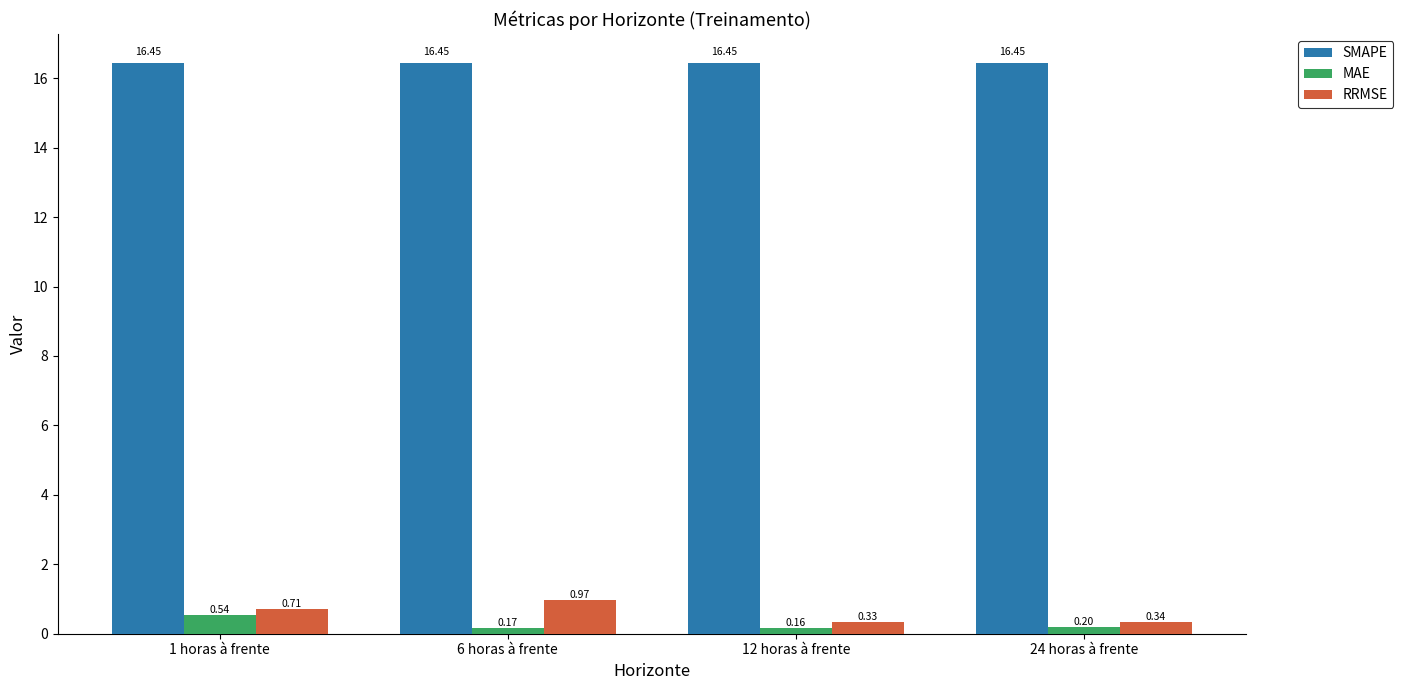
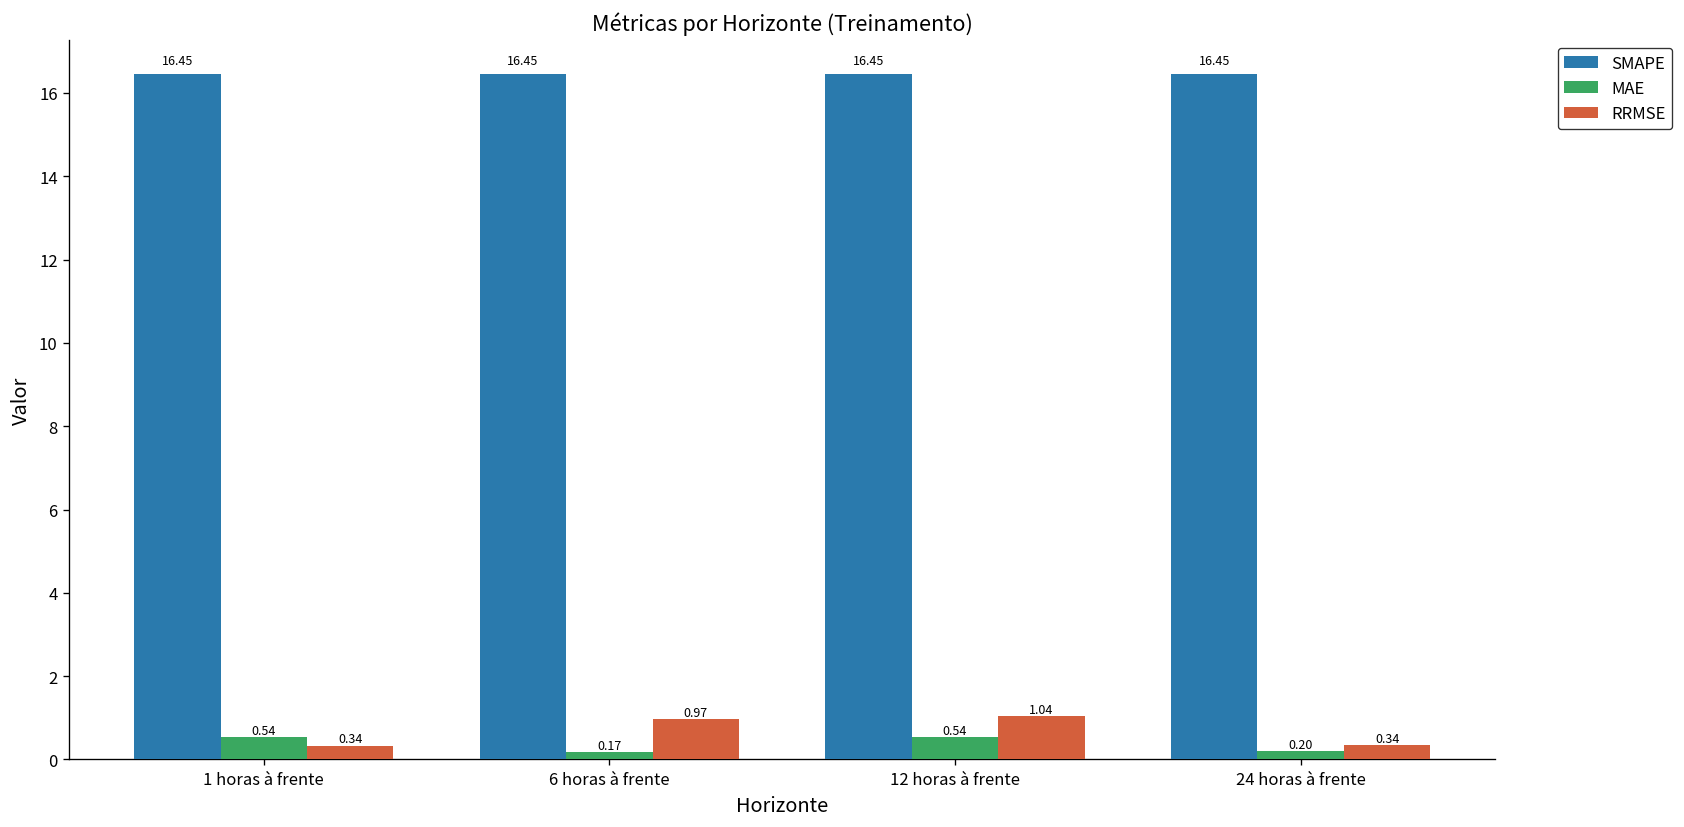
RRMSE, 1 horas à frente: 0.71 -> 0.34
MAE, 12 horas à frente: 0.16 -> 0.54
RRMSE, 12 horas à frente: 0.33 -> 1.04
